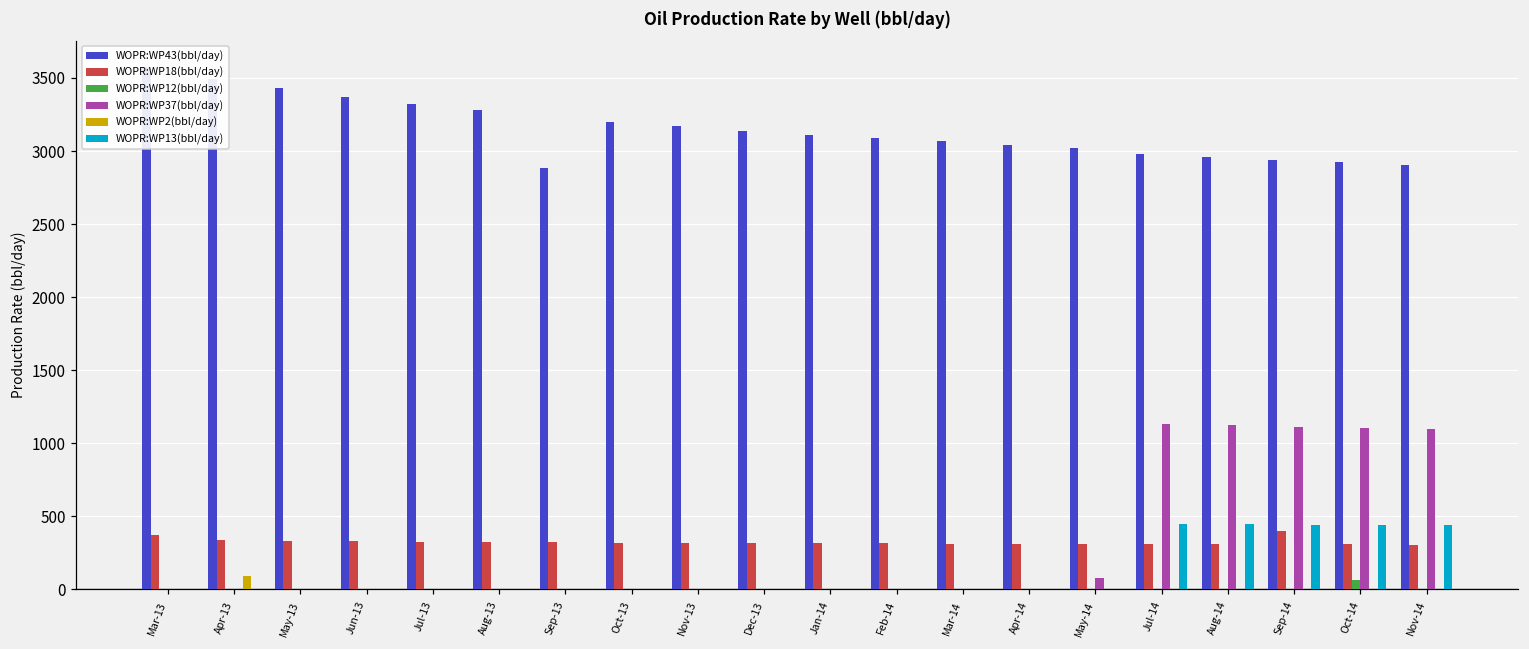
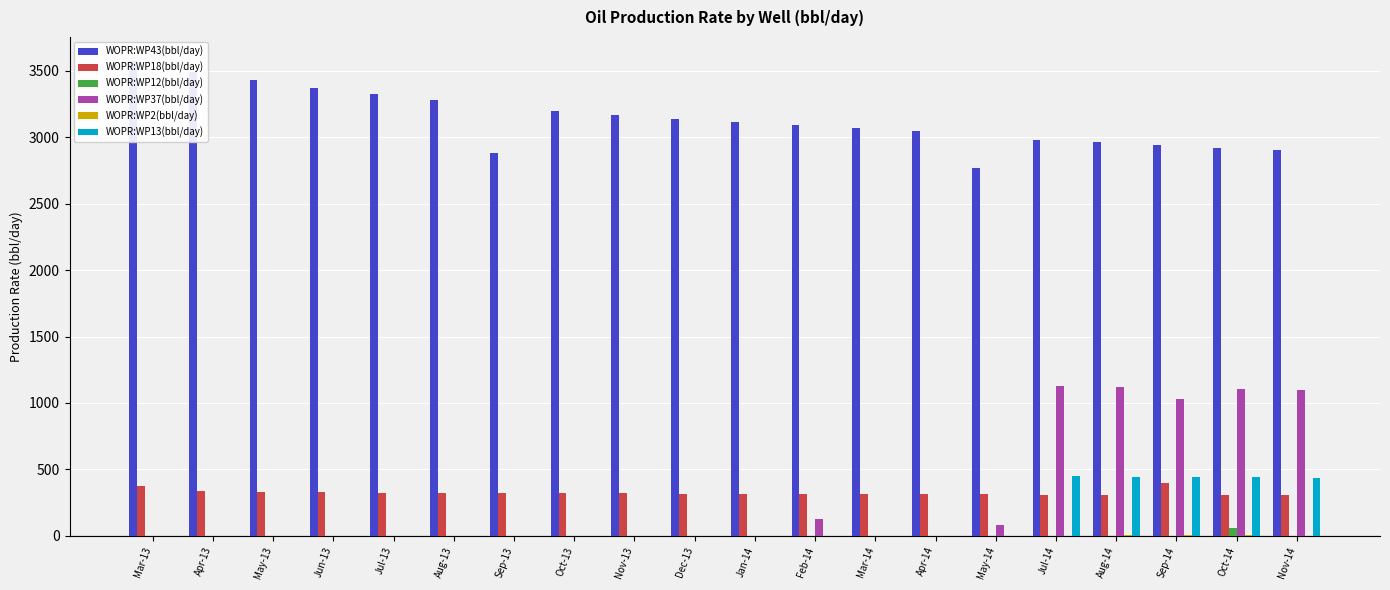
WOPR:WP2(bbl/day), Apr-13: 90 -> 0
WOPR:WP37(bbl/day), Feb-14: 0 -> 130
WOPR:WP43(bbl/day), May-14: 3020 -> 2770
WOPR:WP37(bbl/day), Sep-14: 1110 -> 1030
